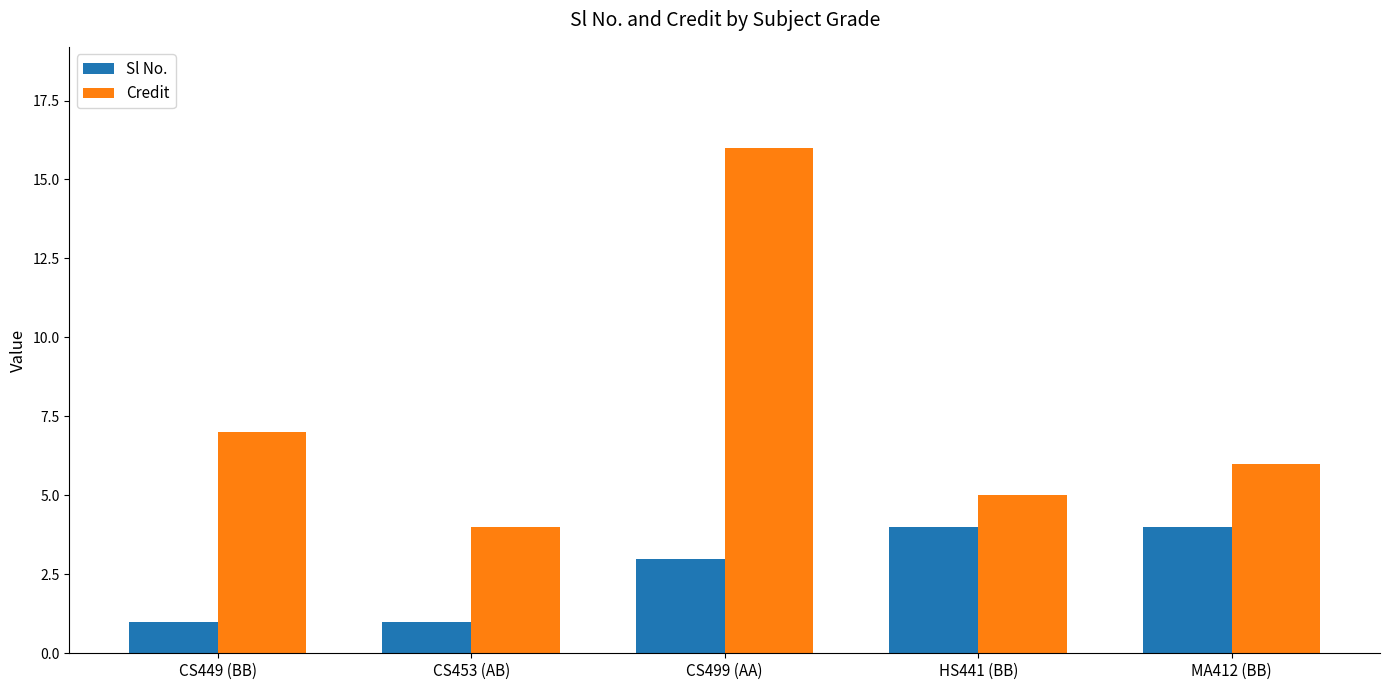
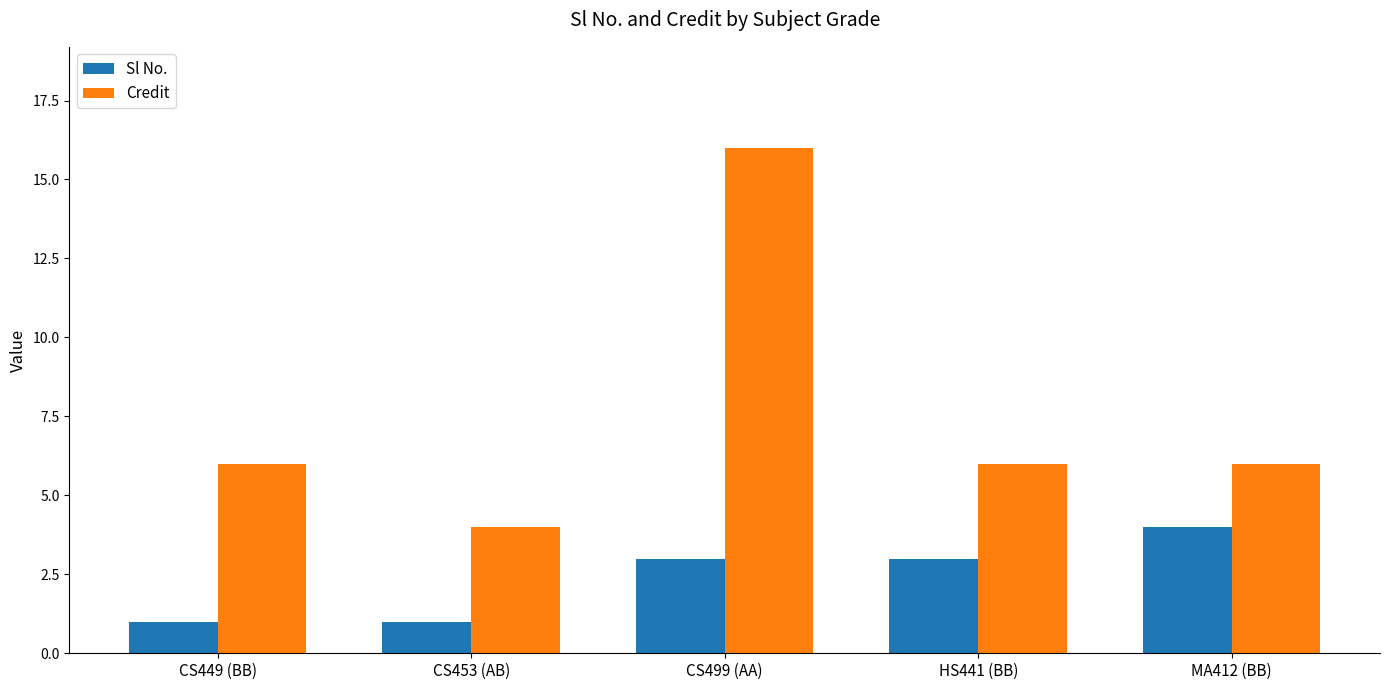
Credit, CS449 (BB): 7 -> 6
Sl No., HS441 (BB): 4 -> 3
Credit, HS441 (BB): 5 -> 6
